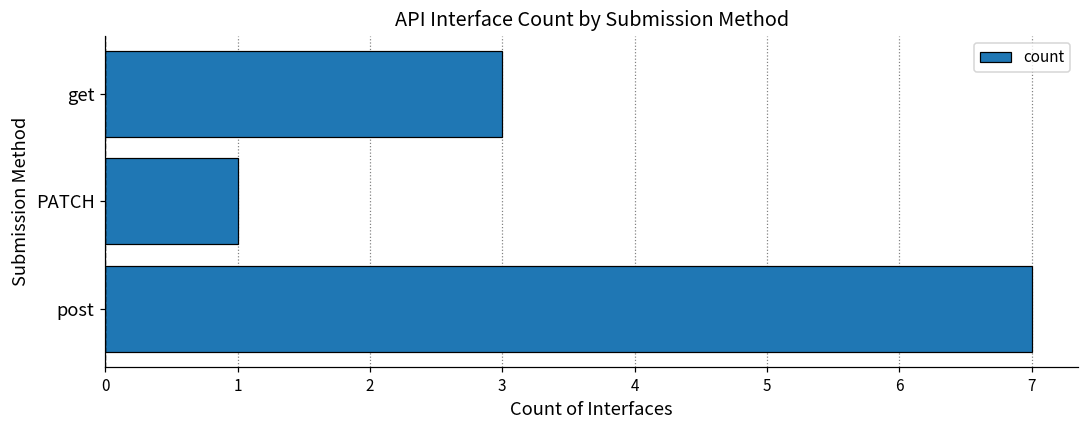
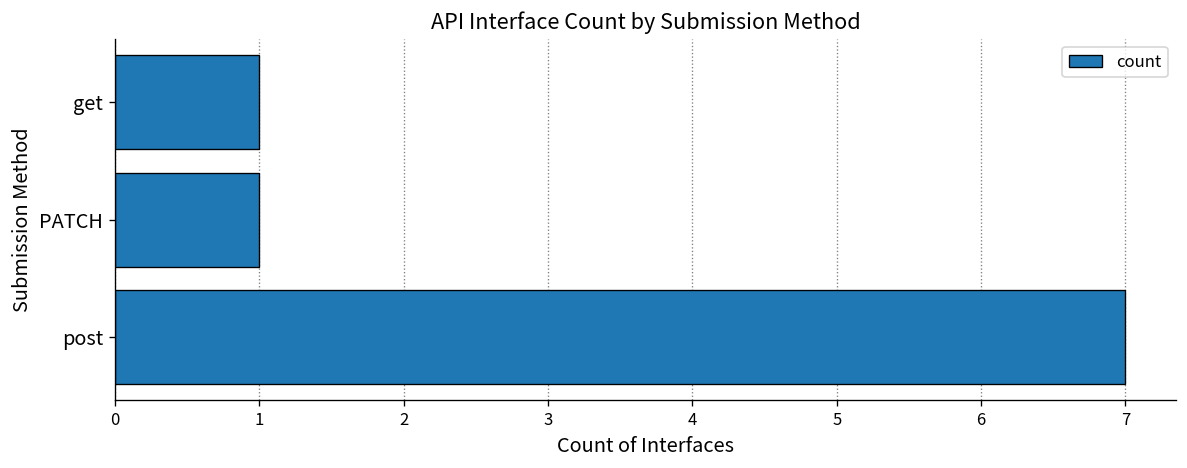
get: 3 -> 1
